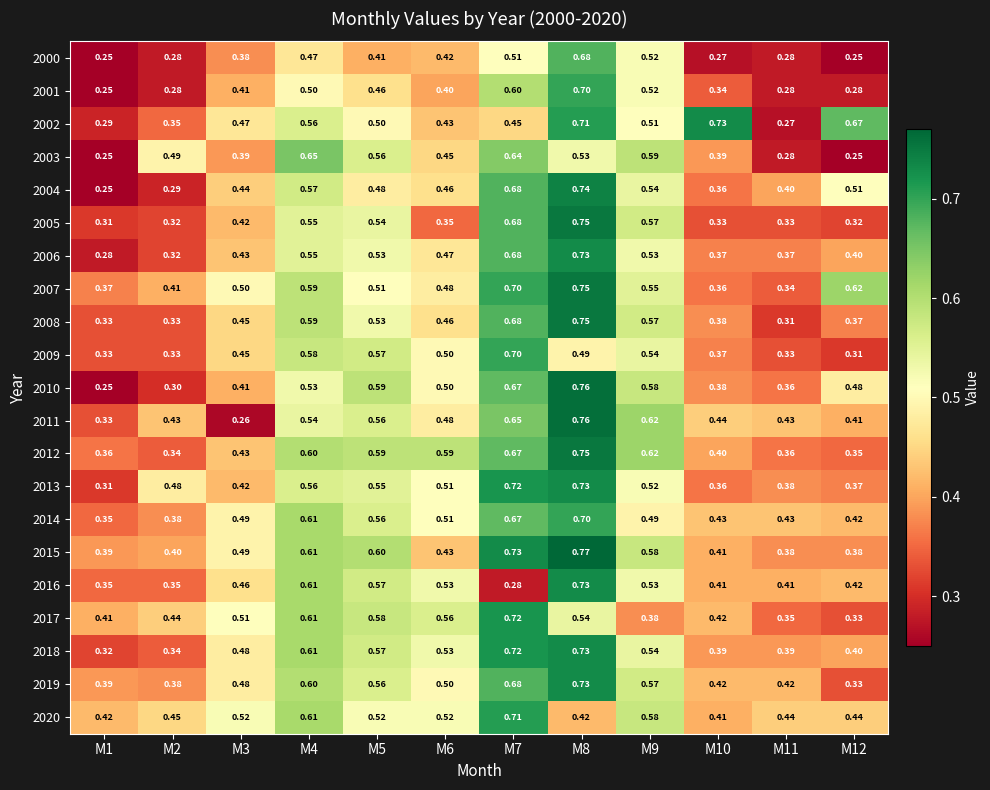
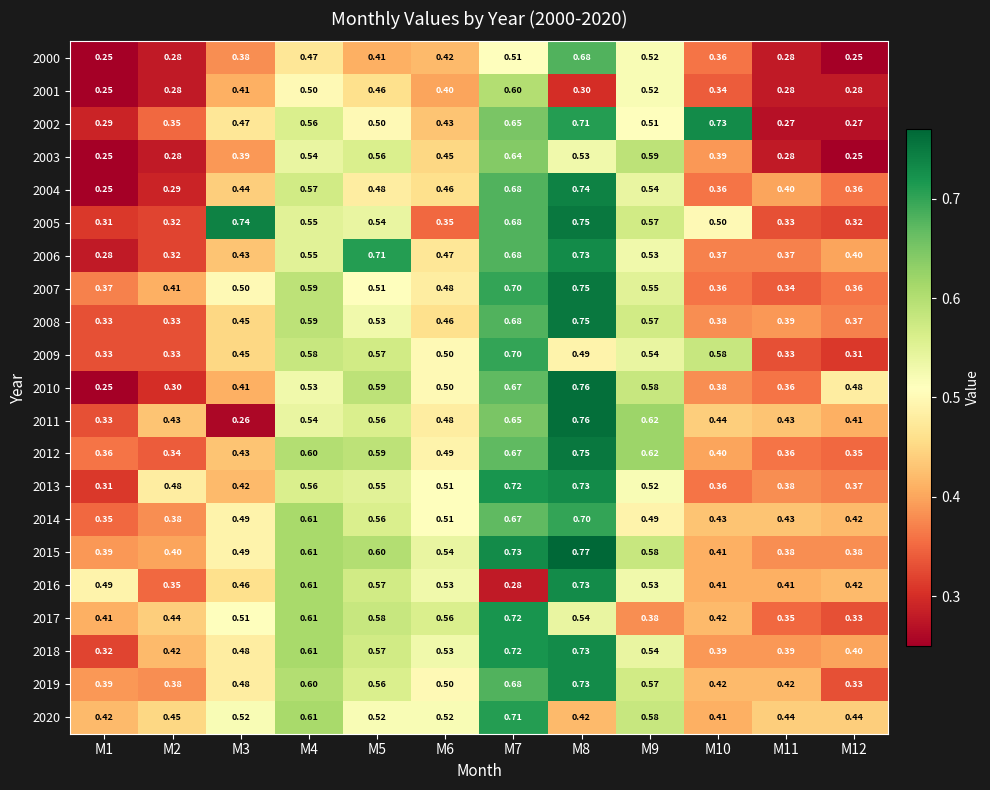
2000, M10: 0.27 -> 0.36
2001, M8: 0.70 -> 0.30
2002, M7: 0.45 -> 0.65
2002, M12: 0.67 -> 0.27
2003, M2: 0.49 -> 0.28
2003, M4: 0.65 -> 0.54
2004, M12: 0.51 -> 0.36
2005, M3: 0.42 -> 0.74
2005, M10: 0.33 -> 0.50
2006, M5: 0.53 -> 0.71
2007, M12: 0.62 -> 0.36
2008, M11: 0.31 -> 0.39
2009, M10: 0.37 -> 0.58
2012, M6: 0.59 -> 0.49
2015, M6: 0.43 -> 0.54
2016, M1: 0.35 -> 0.49
2018, M2: 0.34 -> 0.42
